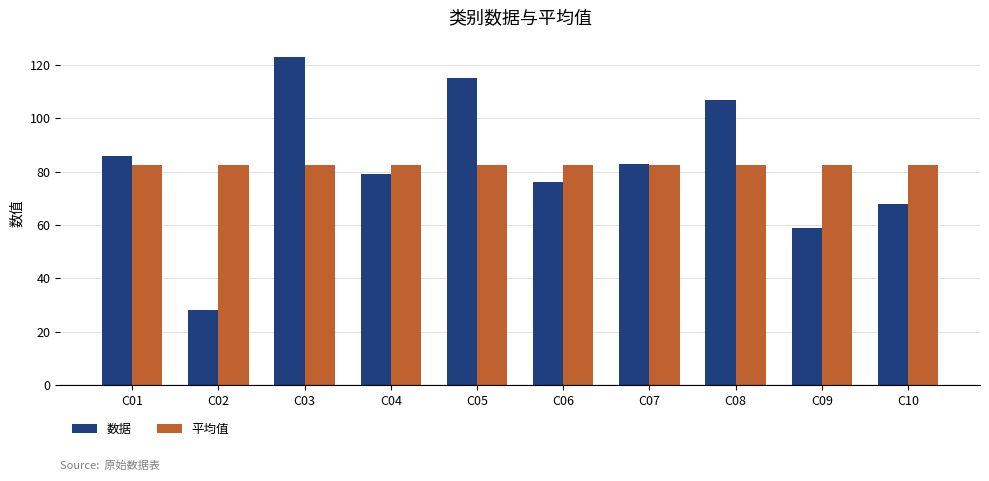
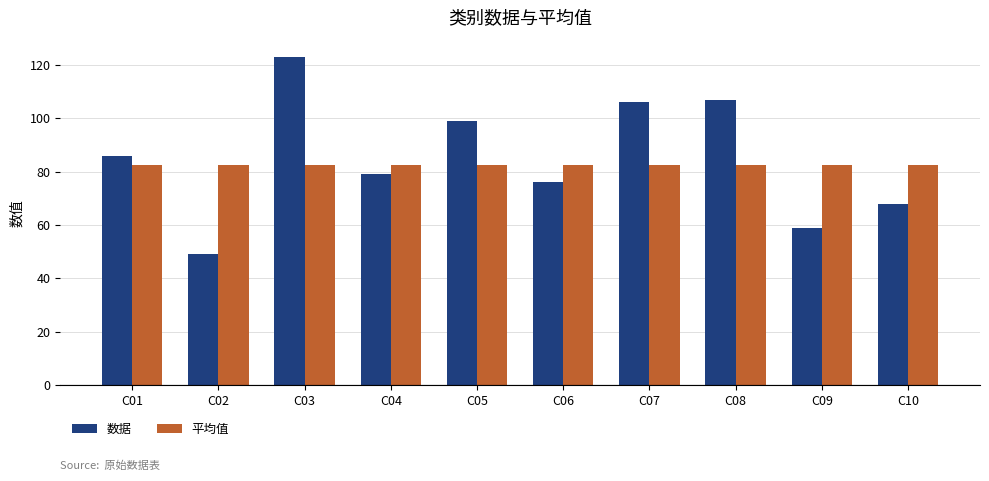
数据, C02: 28 -> 49
数据, C05: 115 -> 99
数据, C07: 83 -> 106
